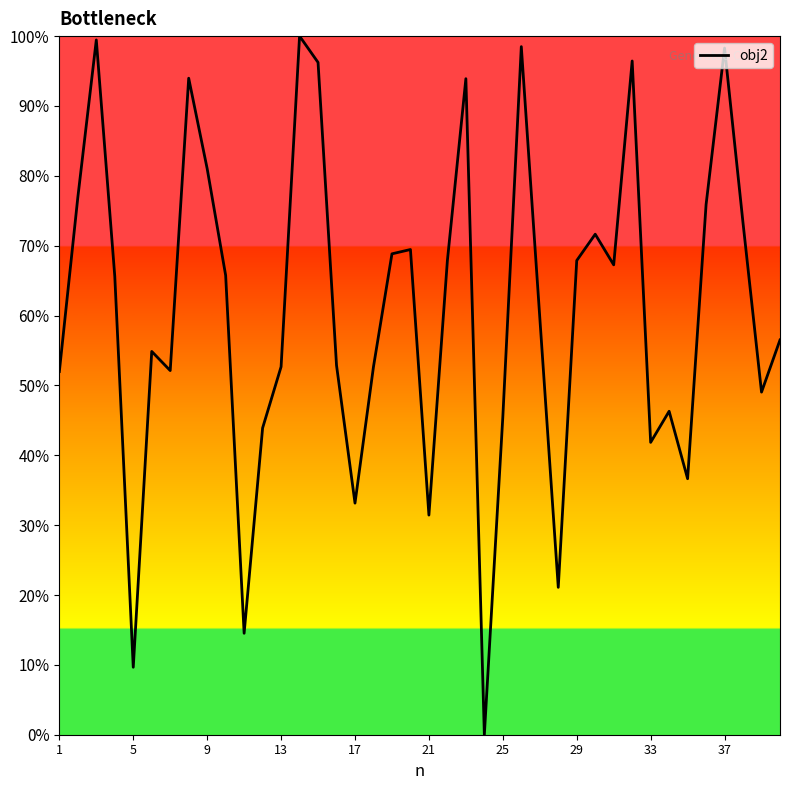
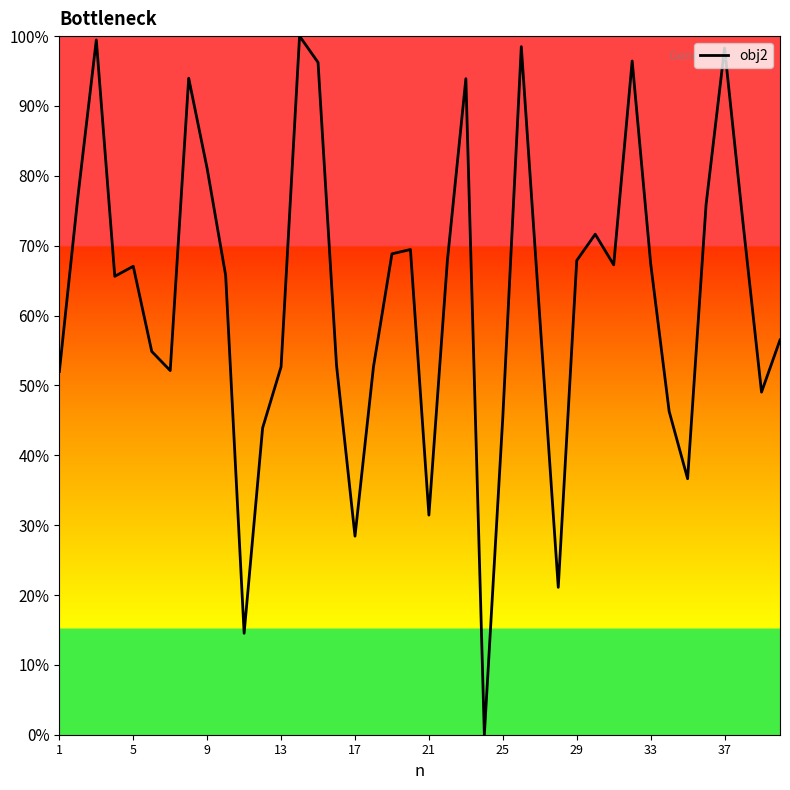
5: 10% -> 67%
17: 33% -> 28%
33: 42% -> 67%
